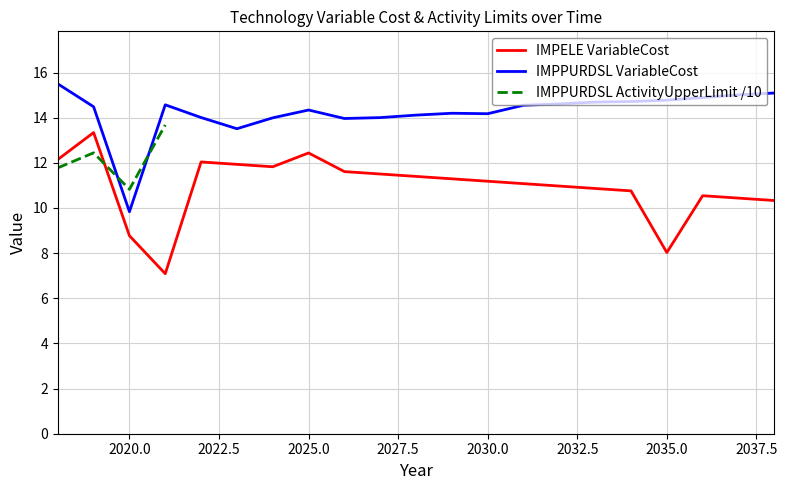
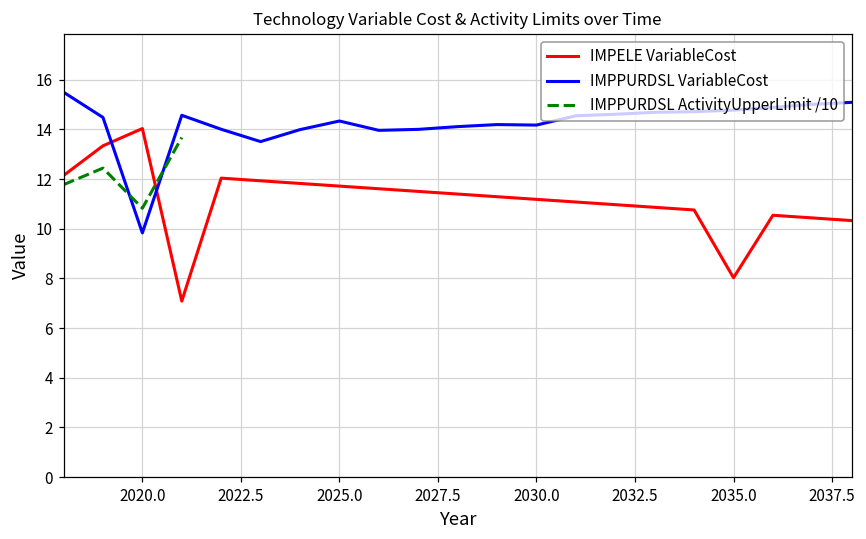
IMPELE VariableCost, 2020.0: 8.8 -> 14.0
IMPELE VariableCost, 2025.0: 12.4 -> 11.7
